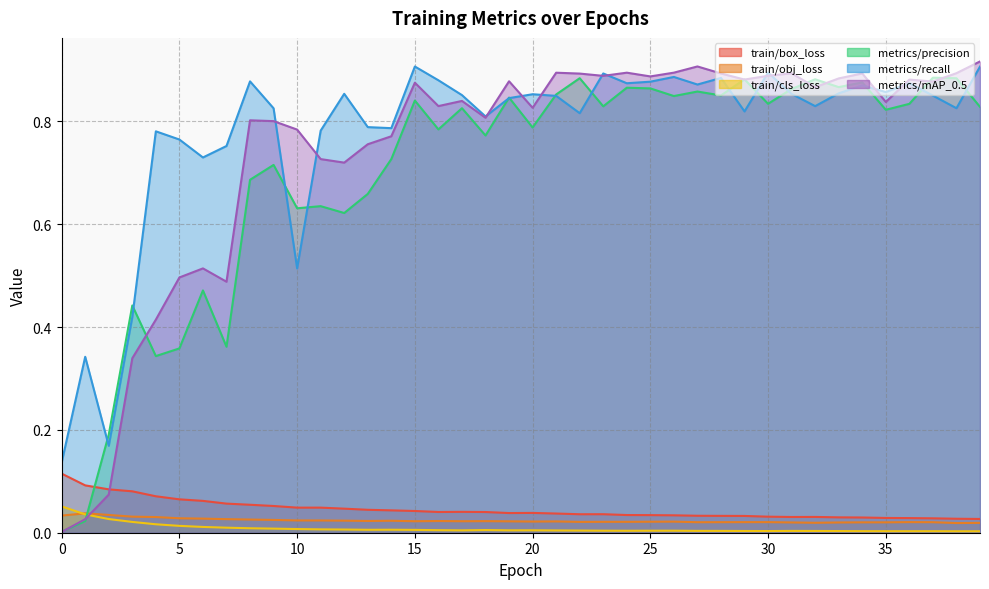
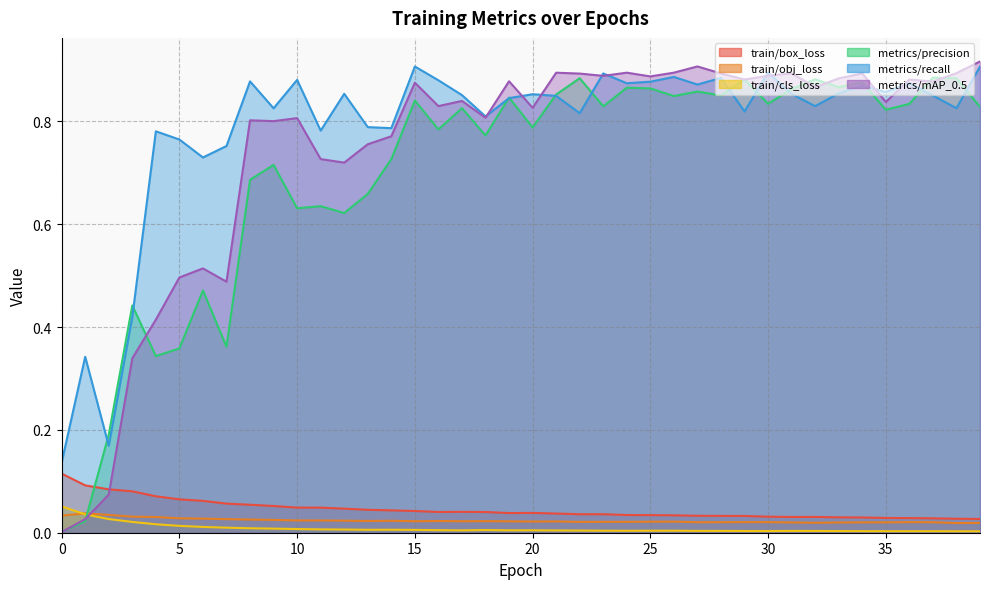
metrics/recall, 10: 0.51 -> 0.88
metrics/mAP_0.5, 10: 0.78 -> 0.81
